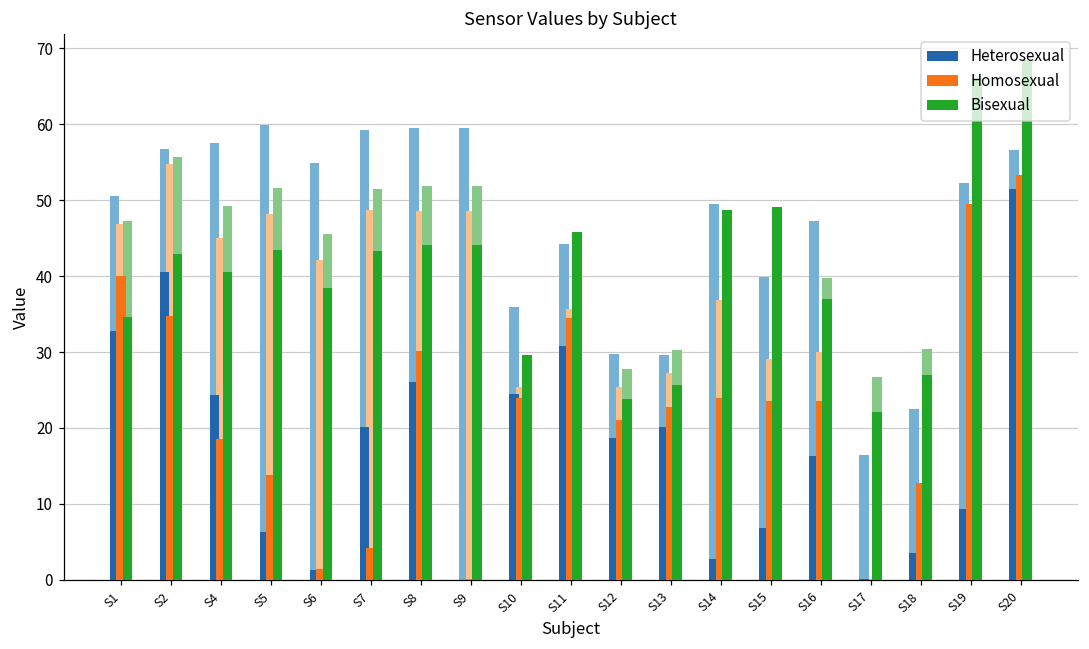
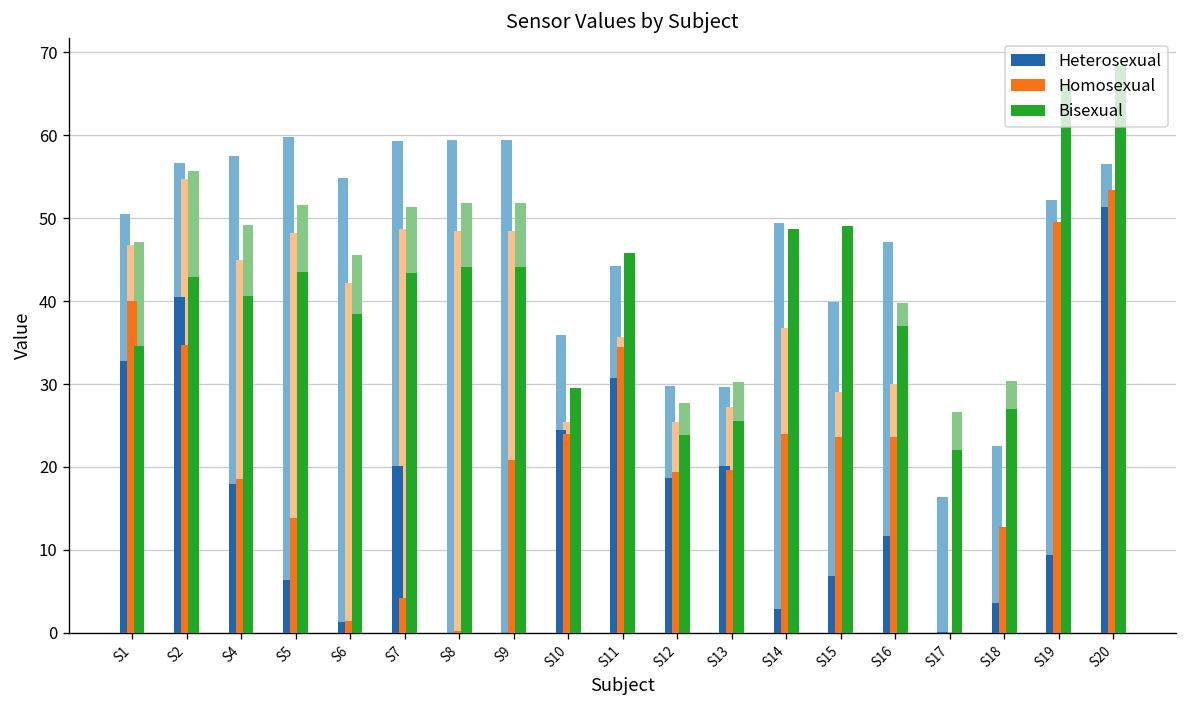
Heterosexual, S4: 24 -> 18
Heterosexual, S8: 26 -> 0
Homosexual, S8: 30 -> 0
Homosexual, S9: 0 -> 21
Homosexual, S12: 21 -> 19
Homosexual, S13: 23 -> 20
Heterosexual, S16: 16 -> 12
